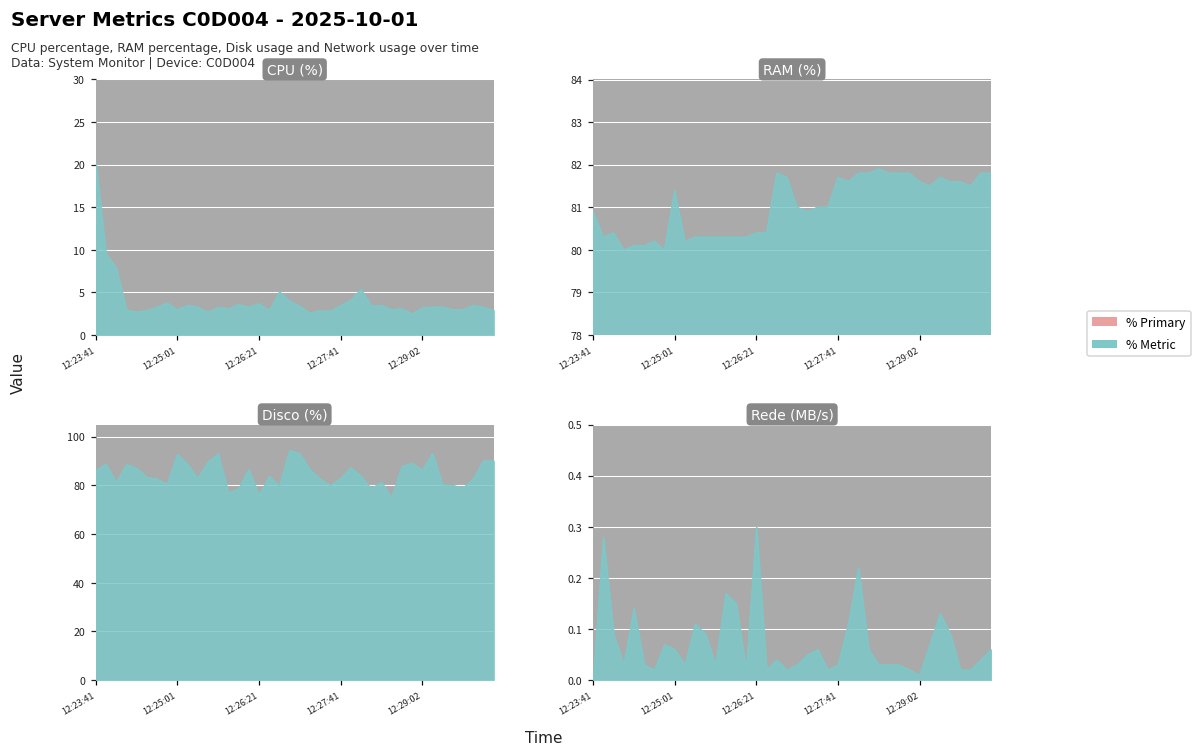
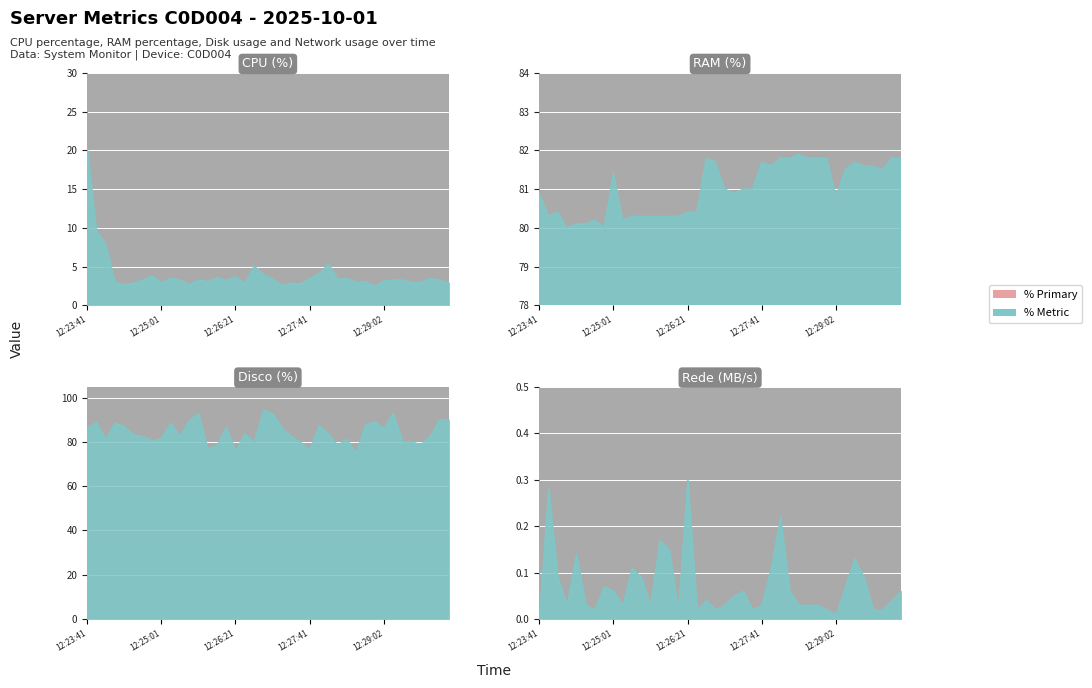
RAM (%), 12:29:02: 81.6 -> 80.8
Disco (%), 12:25:01: 93 -> 82
Disco (%), 12:27:41: 83 -> 77
